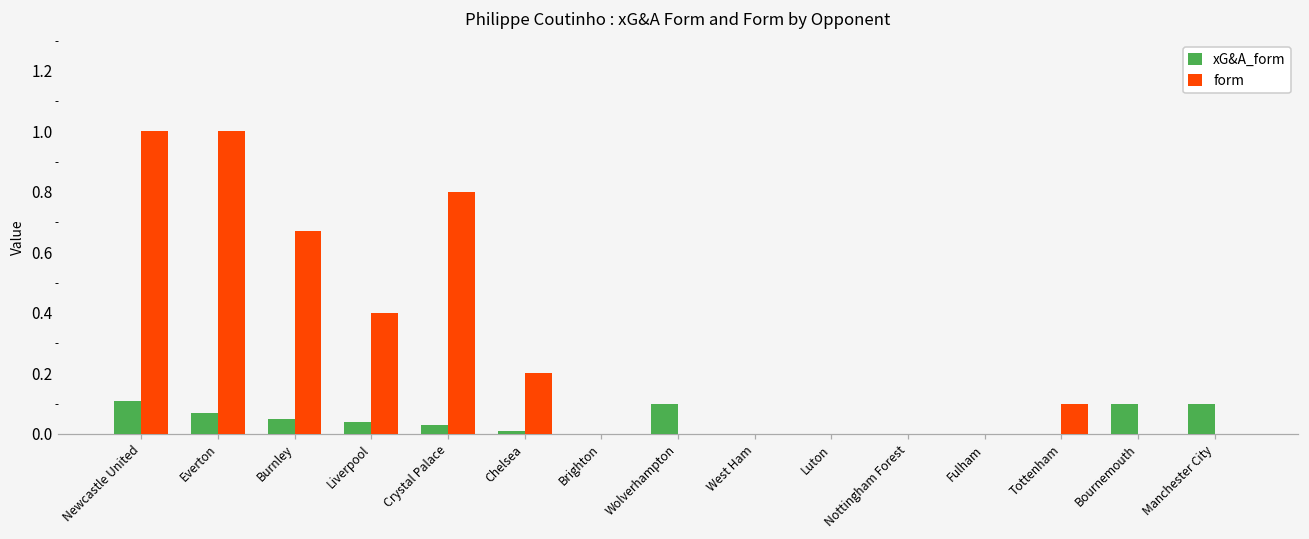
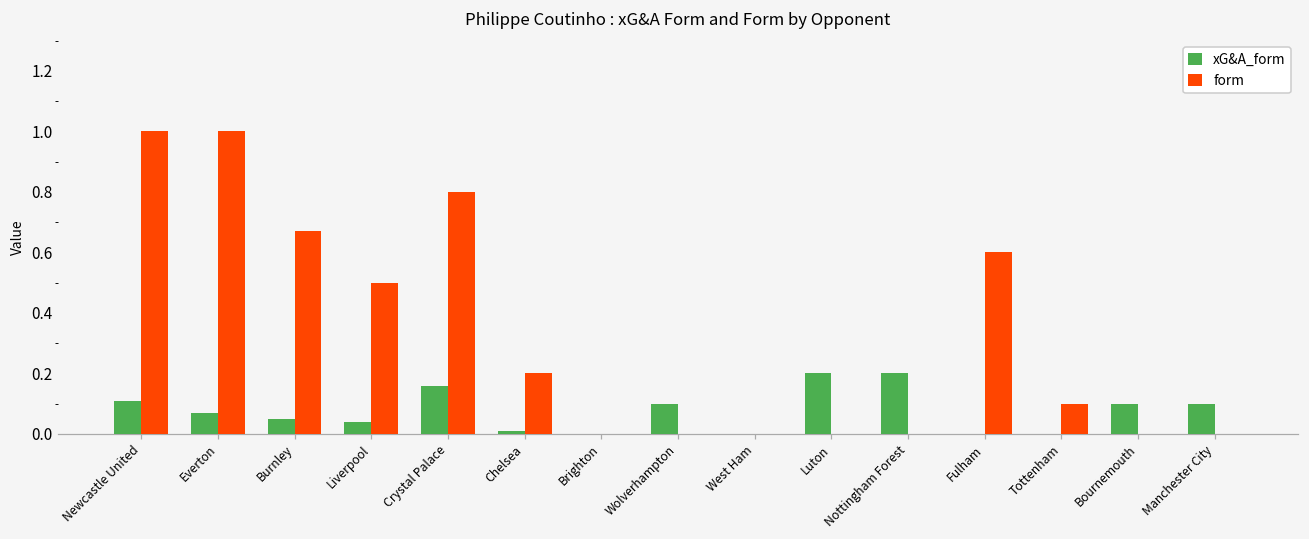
form, Liverpool: 0.4 -> 0.5
xG&A_form, Crystal Palace: 0.03 -> 0.16
xG&A_form, Luton: 0.0 -> 0.2
xG&A_form, Nottingham Forest: 0.0 -> 0.2
form, Fulham: 0.0 -> 0.6
